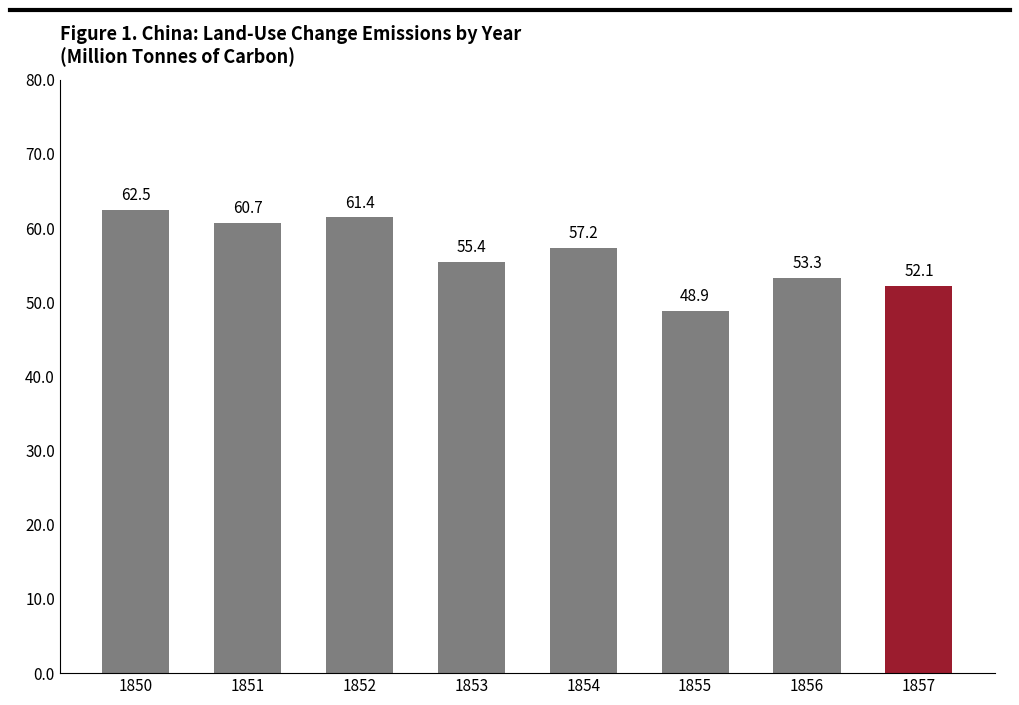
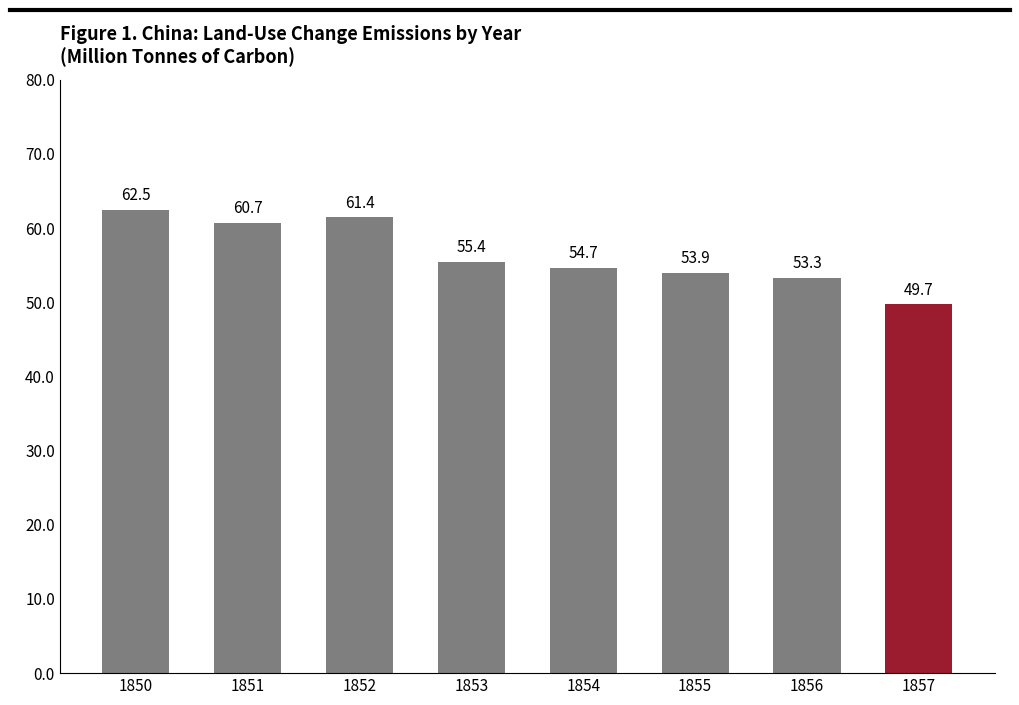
1854: 57.2 -> 54.7
1855: 48.9 -> 53.9
1857: 52.1 -> 49.7
